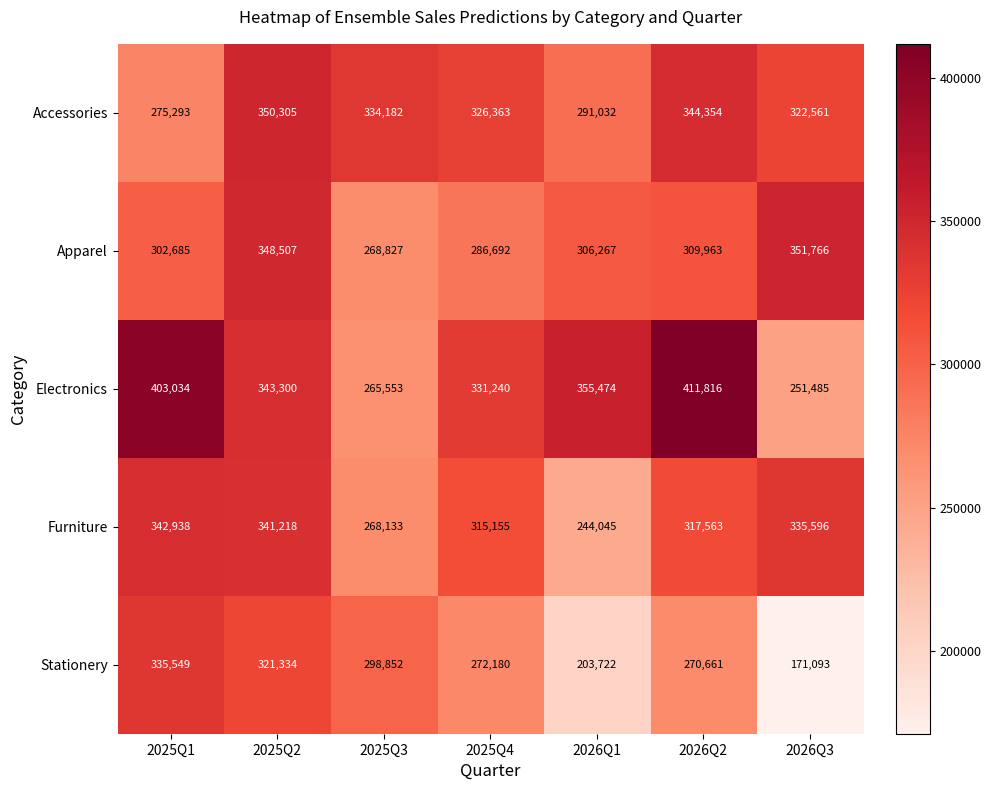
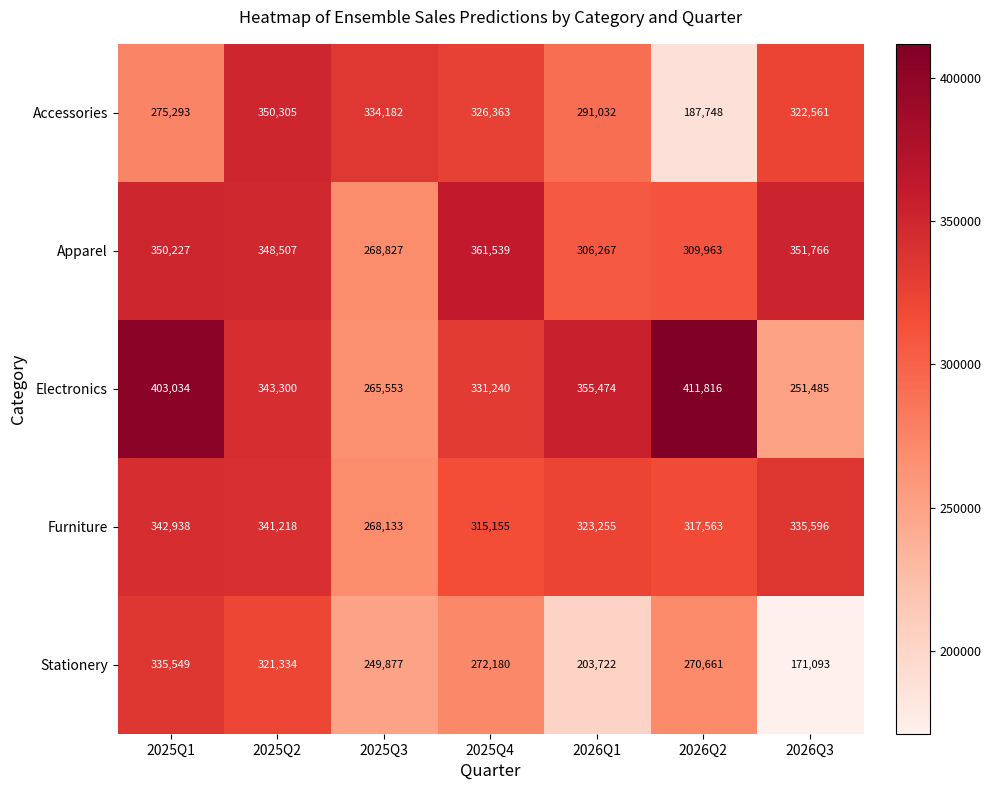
Accessories, 2026Q2: 344,354 -> 187,748
Apparel, 2025Q1: 302,685 -> 350,227
Apparel, 2025Q4: 286,692 -> 361,539
Furniture, 2026Q1: 244,045 -> 323,255
Stationery, 2025Q3: 298,852 -> 249,877
